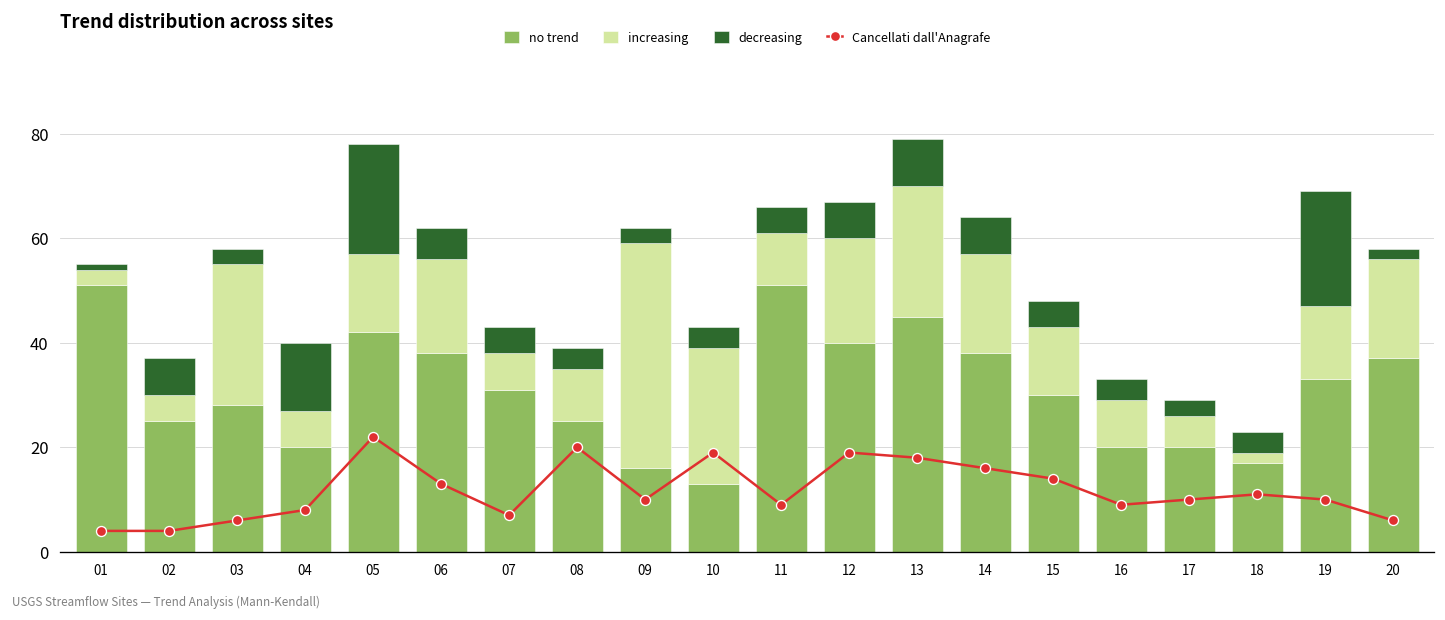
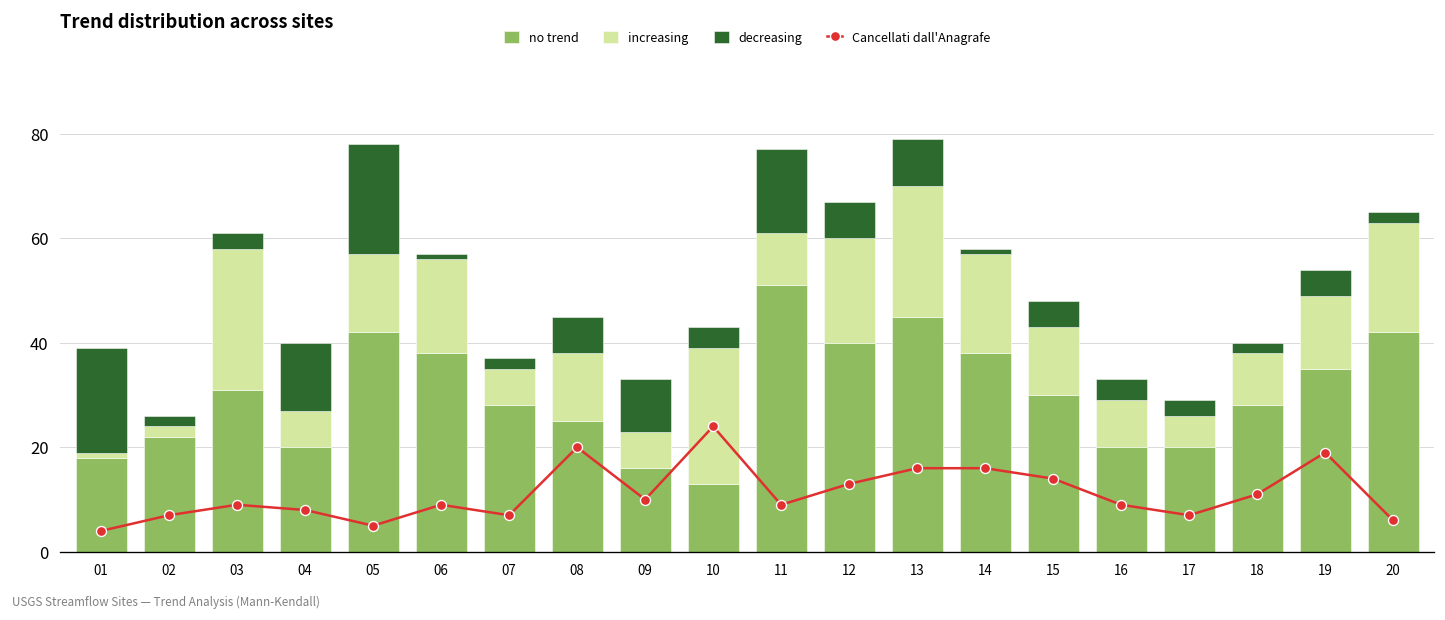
no trend, 01: 51 -> 18
increasing, 01: 3 -> 1
decreasing, 01: 1 -> 20
no trend, 02: 25 -> 22
increasing, 02: 5 -> 2
decreasing, 02: 7 -> 2
Cancellati dall'Anagrafe, 02: 4 -> 7
Cancellati dall'Anagrafe, 03: 6 -> 9
no trend, 03: 28 -> 31
Cancellati dall'Anagrafe, 05: 22 -> 5
Cancellati dall'Anagrafe, 06: 13 -> 9
decreasing, 06: 6 -> 1
no trend, 07: 31 -> 28
decreasing, 07: 5 -> 2
increasing, 08: 10 -> 13
decreasing, 08: 4 -> 7
increasing, 09: 43 -> 7
decreasing, 09: 3 -> 10
Cancellati dall'Anagrafe, 10: 19 -> 24
decreasing, 11: 5 -> 16
Cancellati dall'Anagrafe, 12: 19 -> 13
Cancellati dall'Anagrafe, 13: 18 -> 16
decreasing, 14: 7 -> 1
Cancellati dall'Anagrafe, 17: 10 -> 7
no trend, 18: 17 -> 28
increasing, 18: 2 -> 10
decreasing, 18: 4 -> 2
Cancellati dall'Anagrafe, 19: 10 -> 19
no trend, 19: 33 -> 35
decreasing, 19: 22 -> 5
no trend, 20: 37 -> 42
increasing, 20: 19 -> 21
